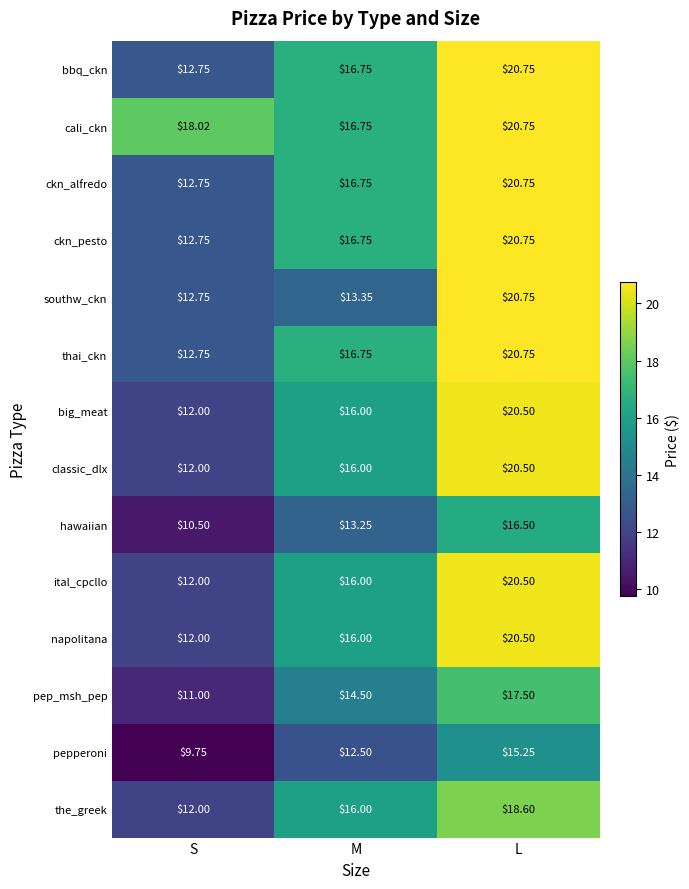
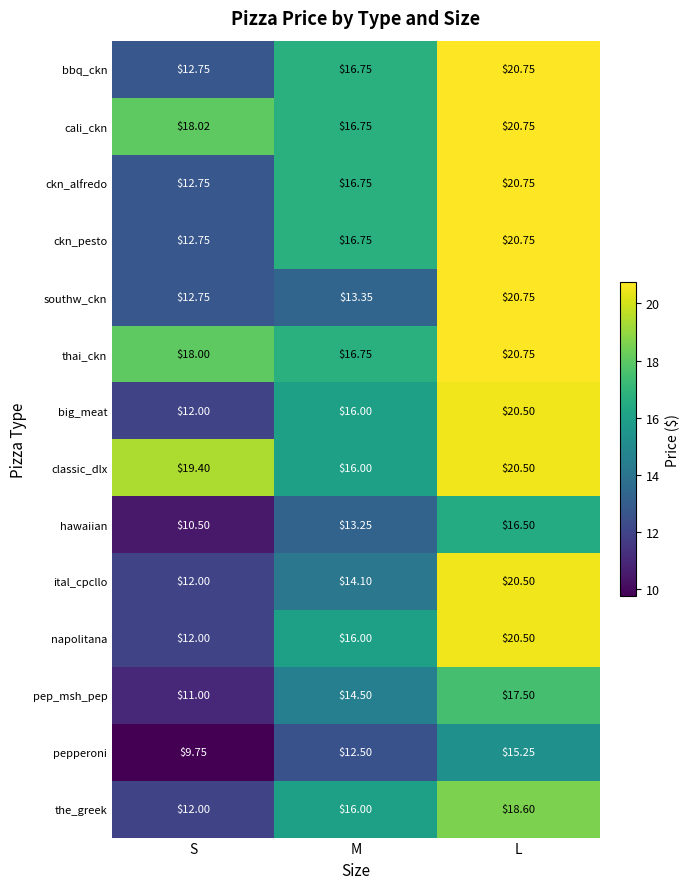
thai_ckn, S: $12.75 -> $18.00
classic_dlx, S: $12.00 -> $19.40
ital_cpcllo, M: $16.00 -> $14.10
